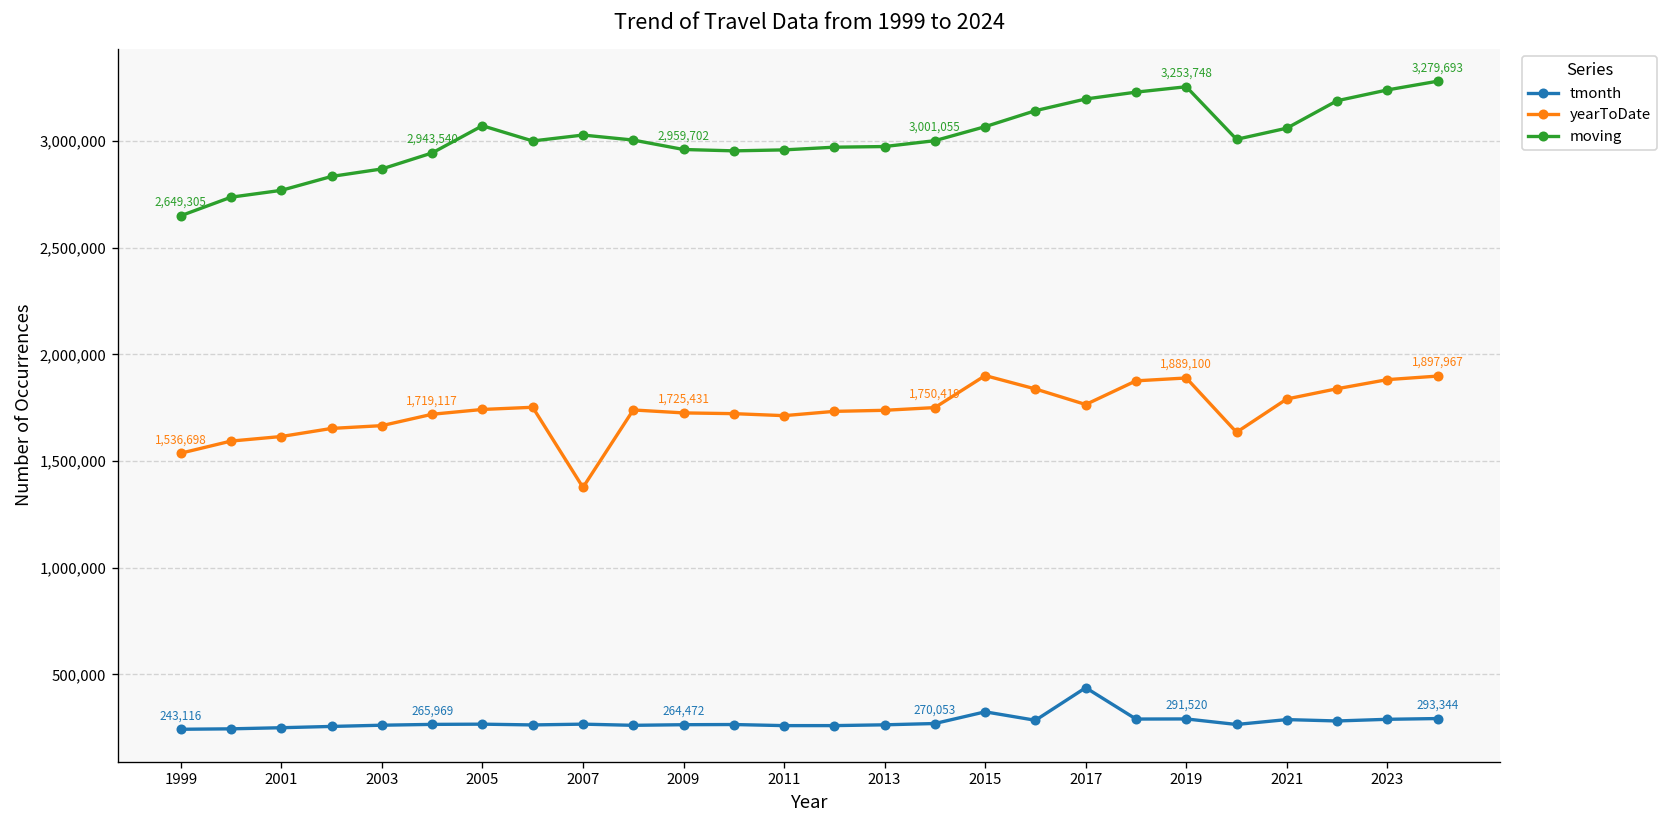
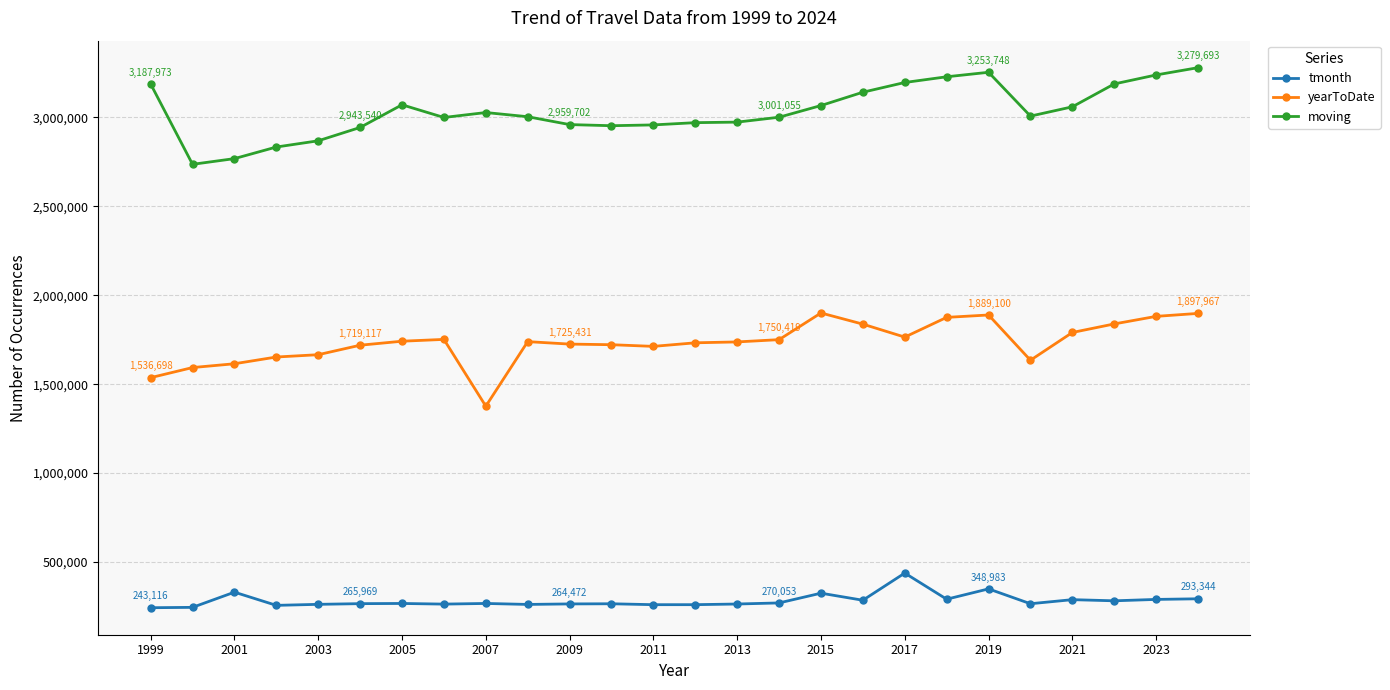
moving, 1999: 2,649,305 -> 3,187,973
tmonth, 2001: 250,000 -> 330,000
tmonth, 2019: 291,520 -> 348,983
